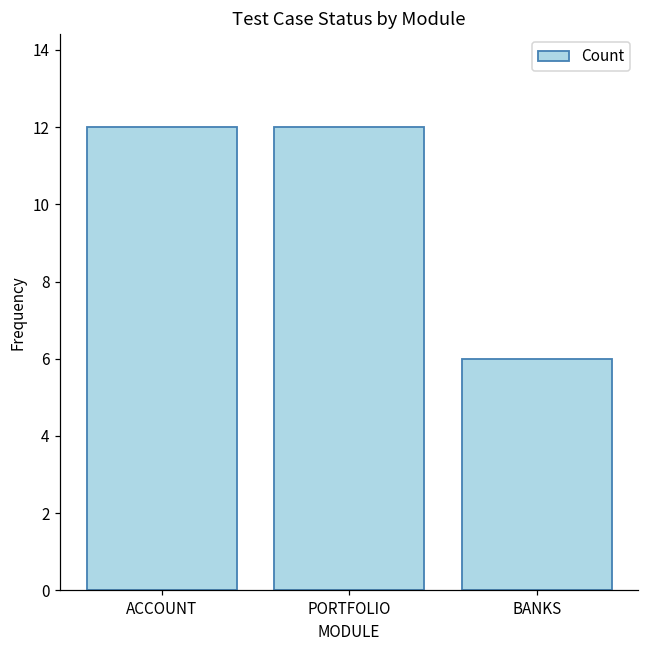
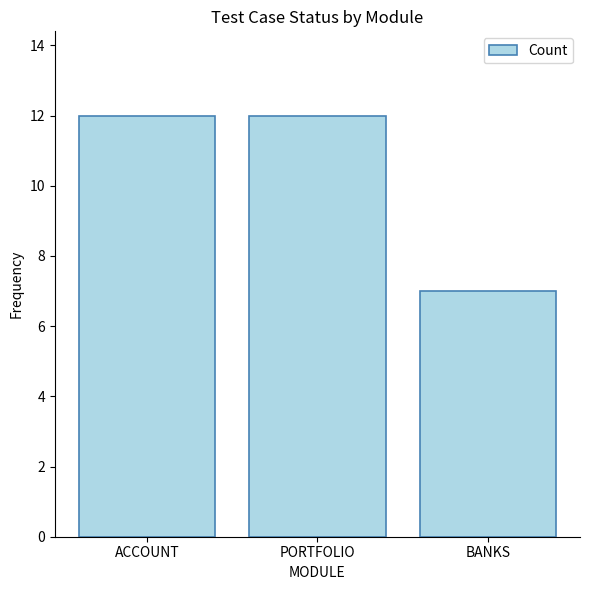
BANKS: 6 -> 7
